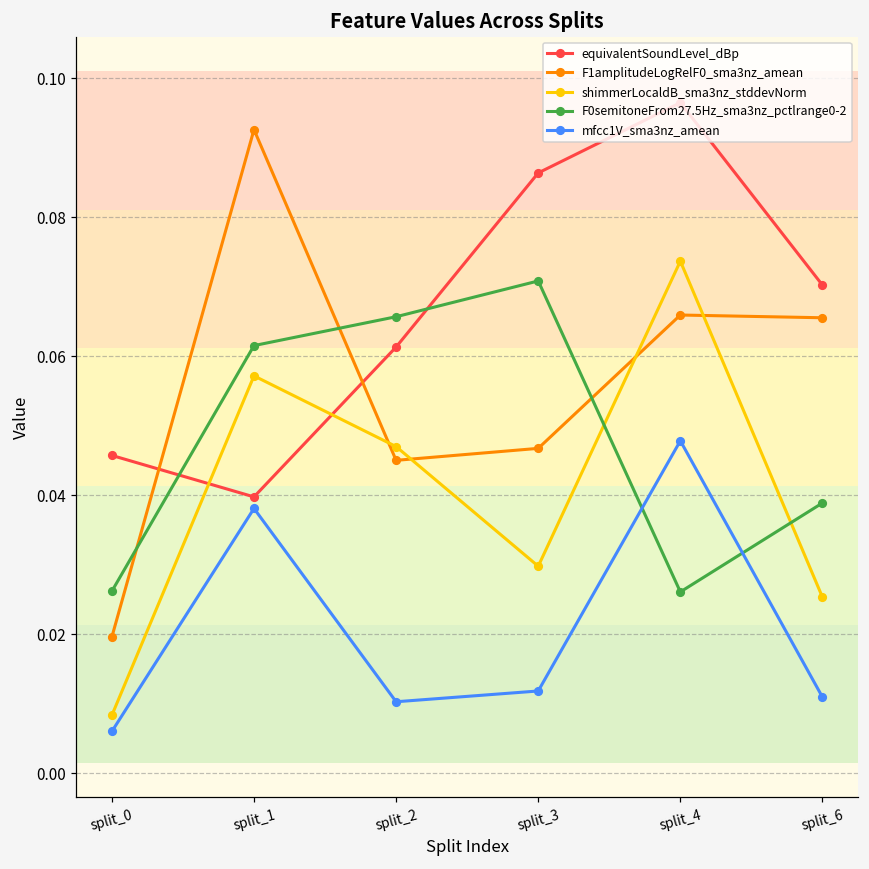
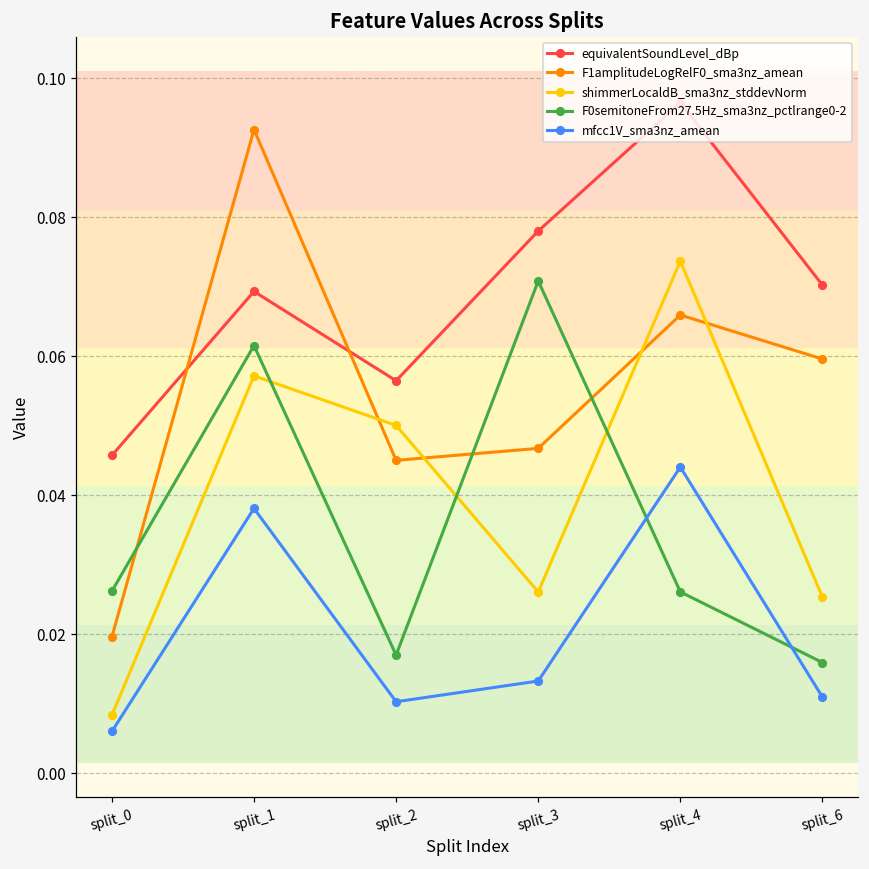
equivalentSoundLevel_dBp, split_1: 0.040 -> 0.069
equivalentSoundLevel_dBp, split_2: 0.061 -> 0.056
shimmerLocaldB_sma3nz_stddevNorm, split_2: 0.047 -> 0.050
F0semitoneFrom27.5Hz_sma3nz_pctlrange0-2, split_2: 0.066 -> 0.017
equivalentSoundLevel_dBp, split_3: 0.086 -> 0.078
shimmerLocaldB_sma3nz_stddevNorm, split_3: 0.030 -> 0.026
mfcc1V_sma3nz_amean, split_3: 0.012 -> 0.013
mfcc1V_sma3nz_amean, split_4: 0.048 -> 0.044
F1amplitudeLogRelF0_sma3nz_amean, split_6: 0.066 -> 0.060
F0semitoneFrom27.5Hz_sma3nz_pctlrange0-2, split_6: 0.039 -> 0.016
